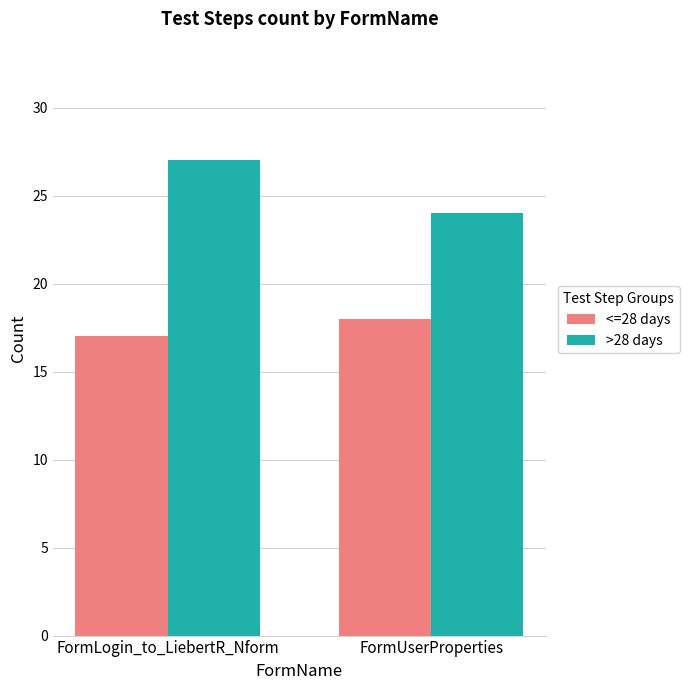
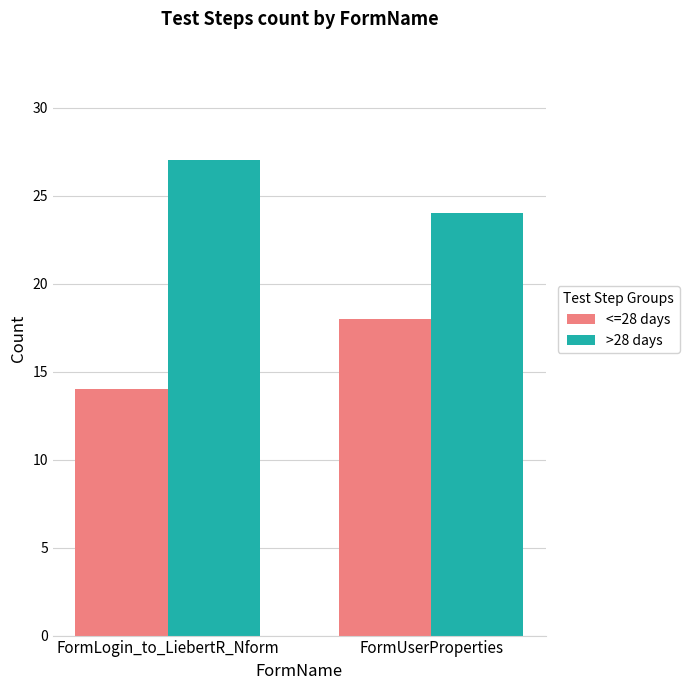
<=28 days, FormLogin_to_LiebertR_Nform: 17 -> 14
